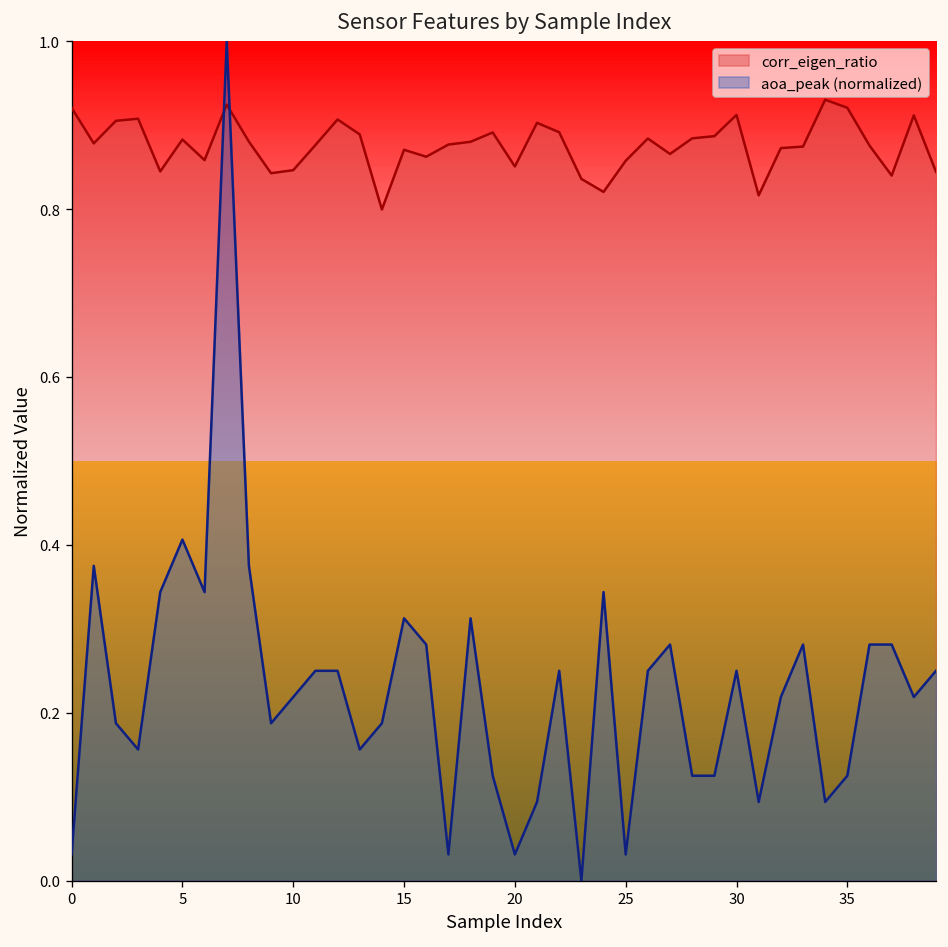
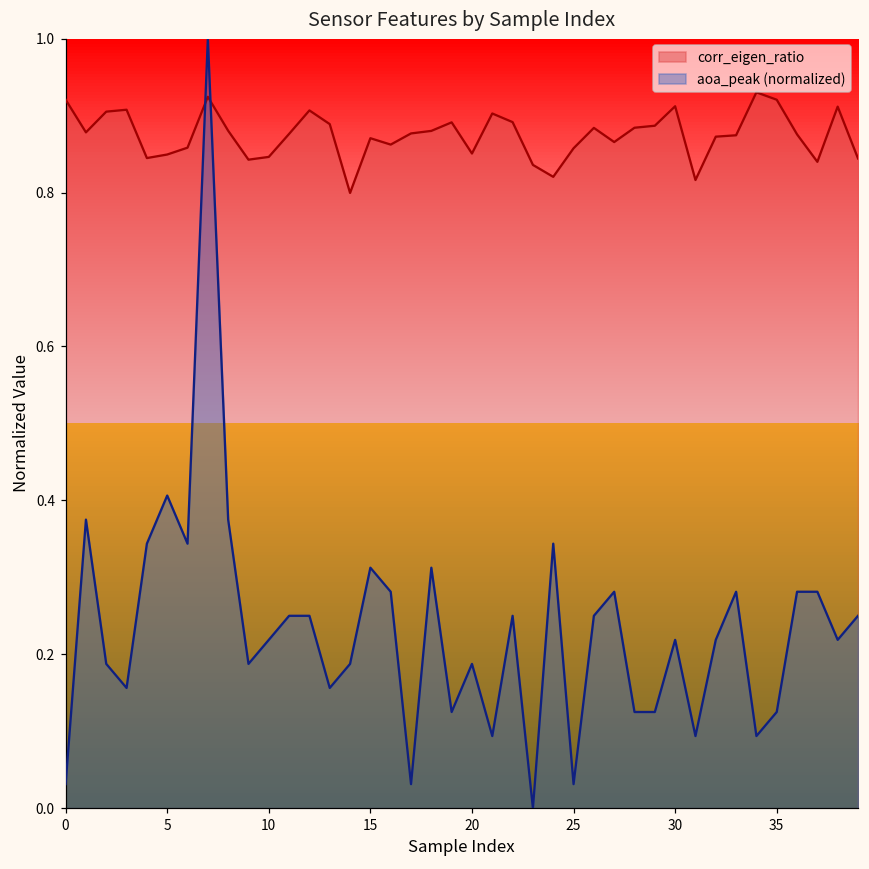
corr_eigen_ratio, 5: 0.88 -> 0.85
aoa_peak (normalized), 20: 0.03 -> 0.19
aoa_peak (normalized), 30: 0.25 -> 0.22
